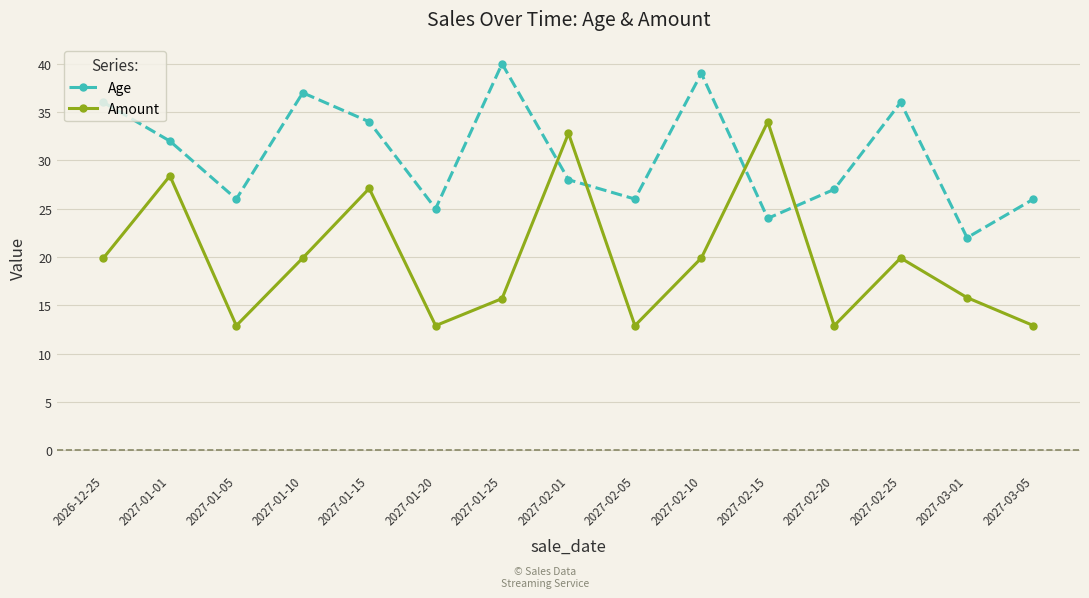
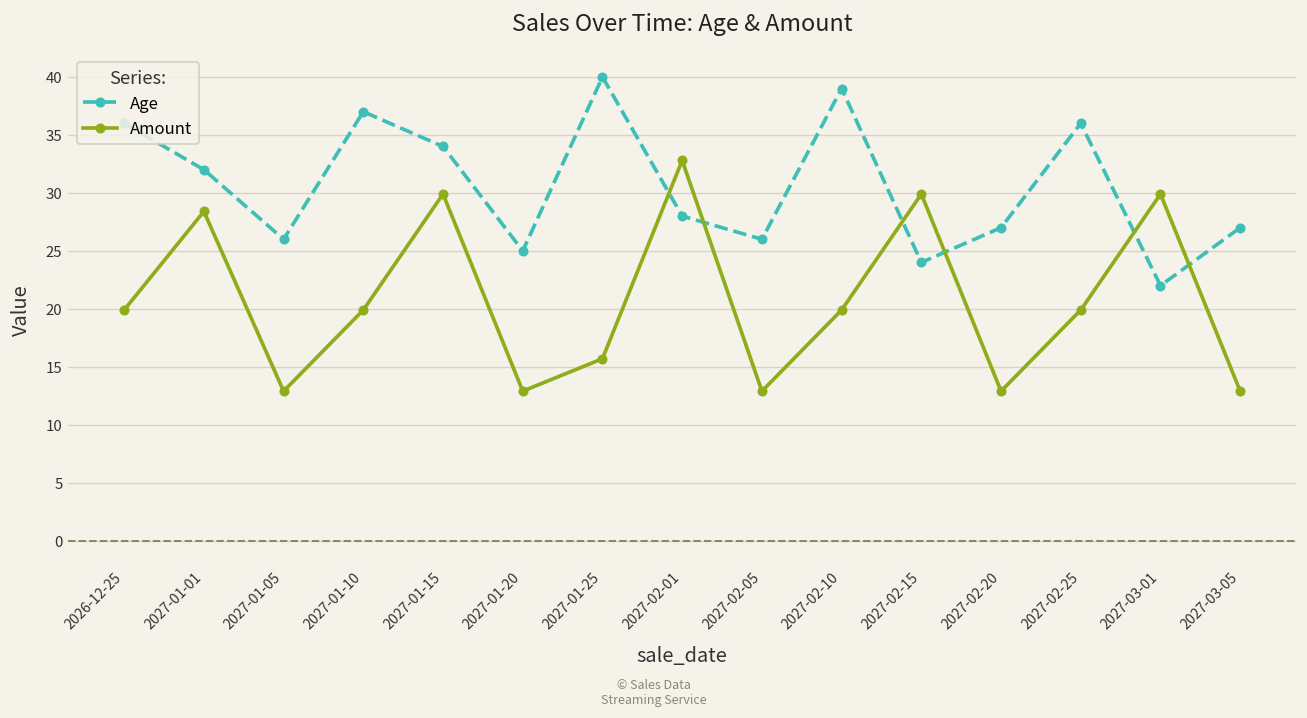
Amount, 2027-01-15: 27 -> 30
Amount, 2027-02-15: 34 -> 30
Amount, 2027-03-01: 16 -> 30
Age, 2027-03-05: 26 -> 27
